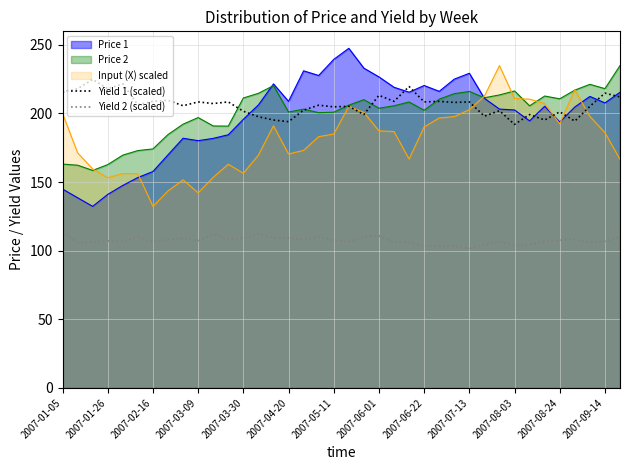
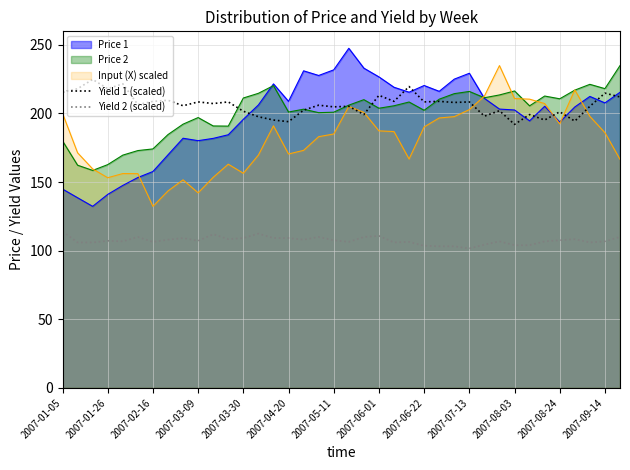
Price 2, 2007-01-05: 163 -> 180
Price 1, 2007-05-11: 239 -> 232
